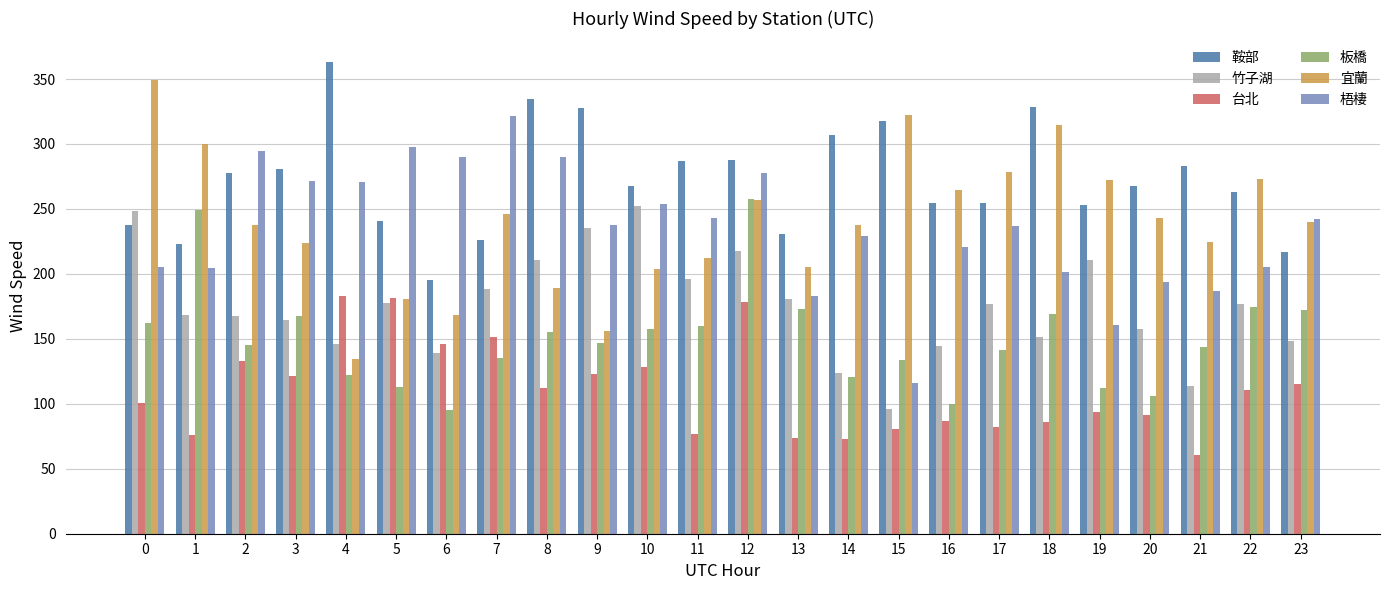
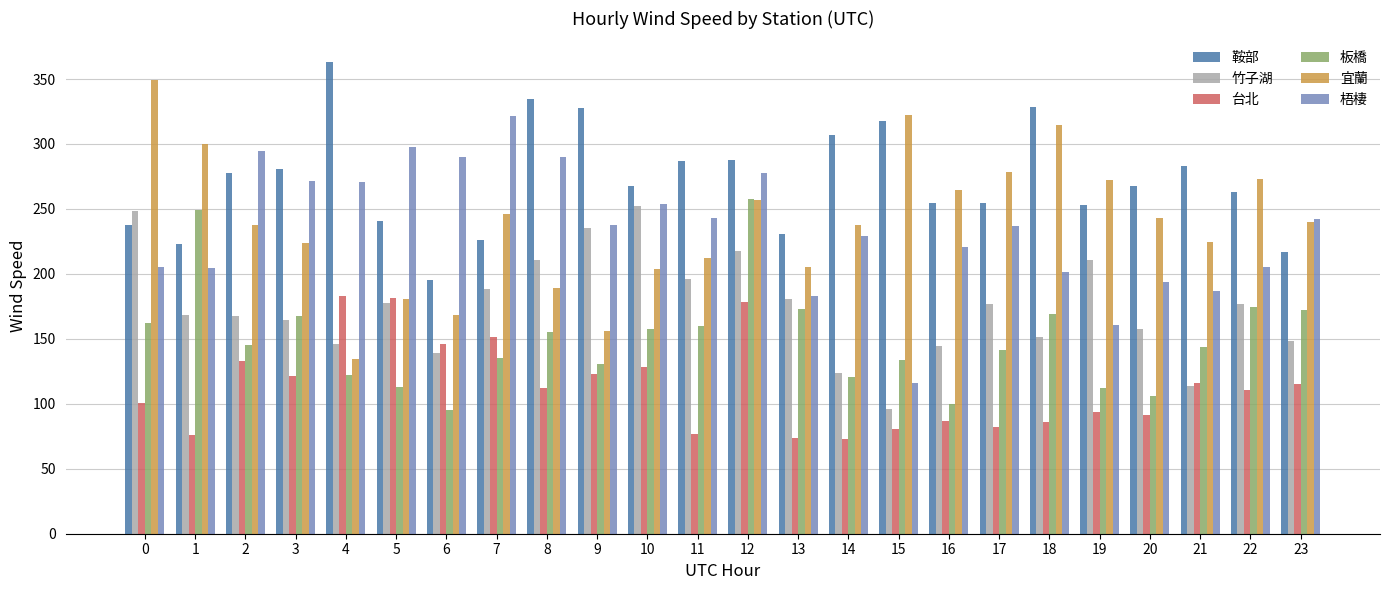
板橋, 9: 147 -> 130
台北, 21: 60 -> 116
